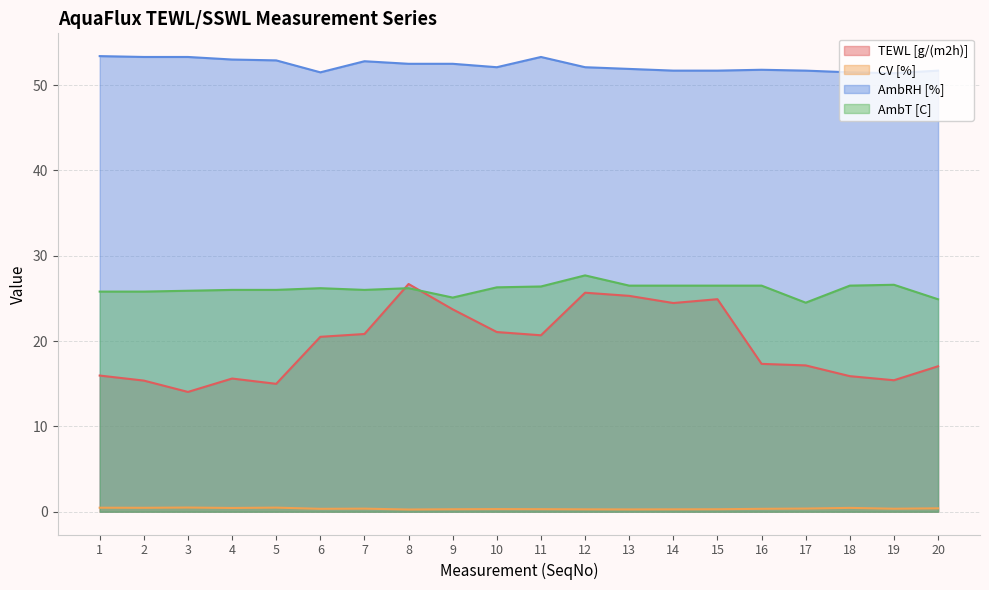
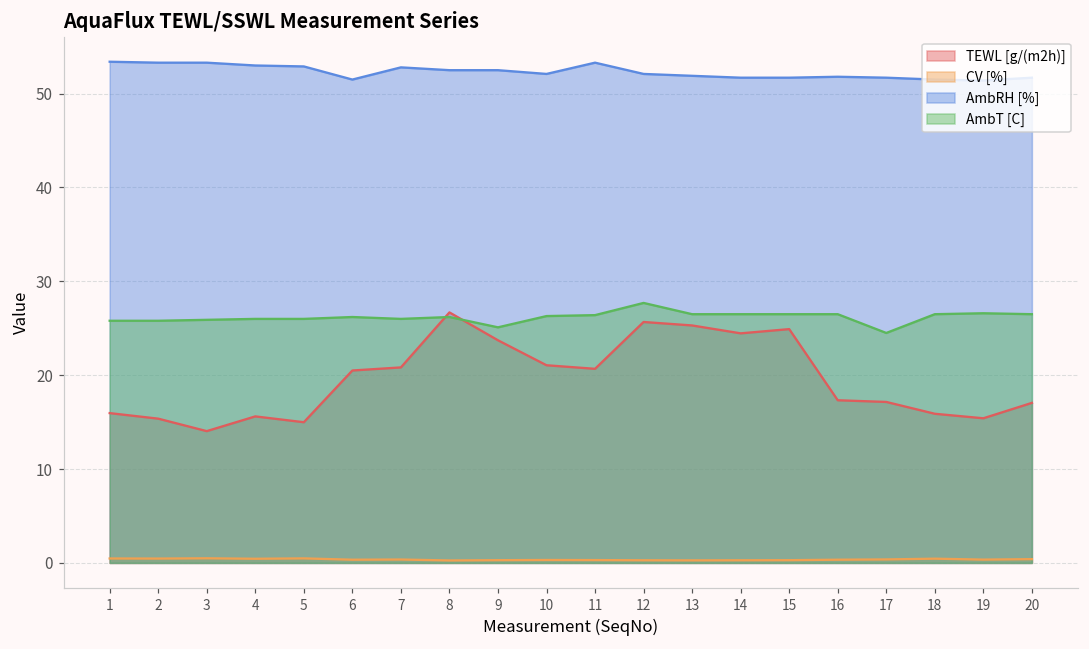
AmbT [C], 20: 25 -> 27
